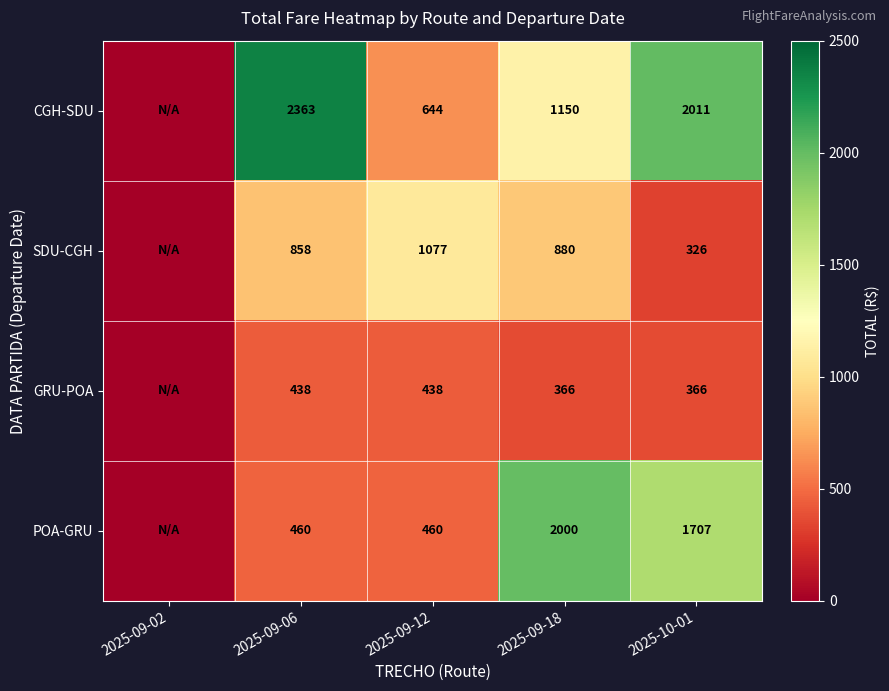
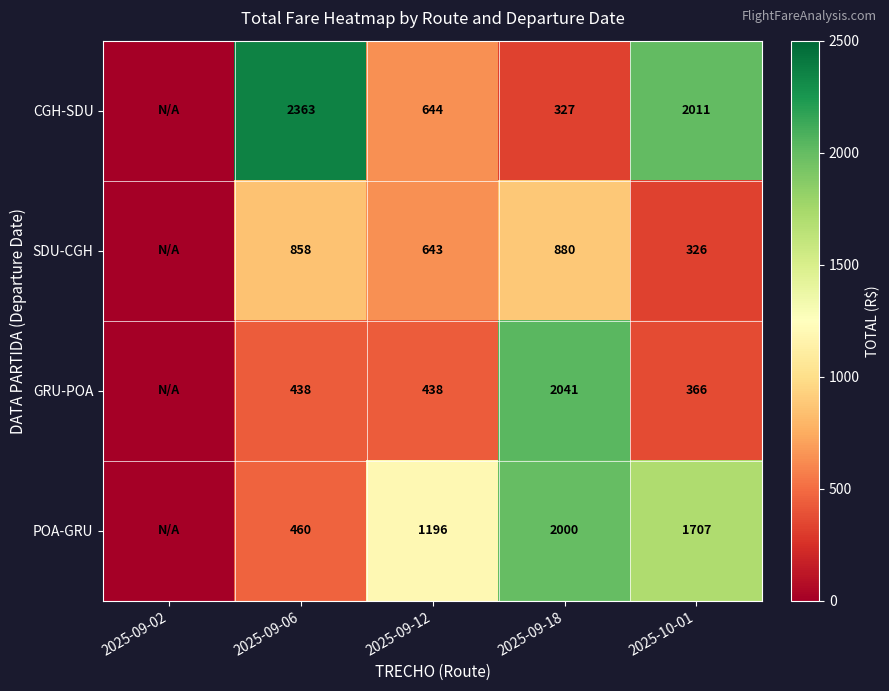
CGH-SDU, 2025-09-18: 1150 -> 327
SDU-CGH, 2025-09-12: 1077 -> 643
GRU-POA, 2025-09-18: 366 -> 2041
POA-GRU, 2025-09-12: 460 -> 1196
